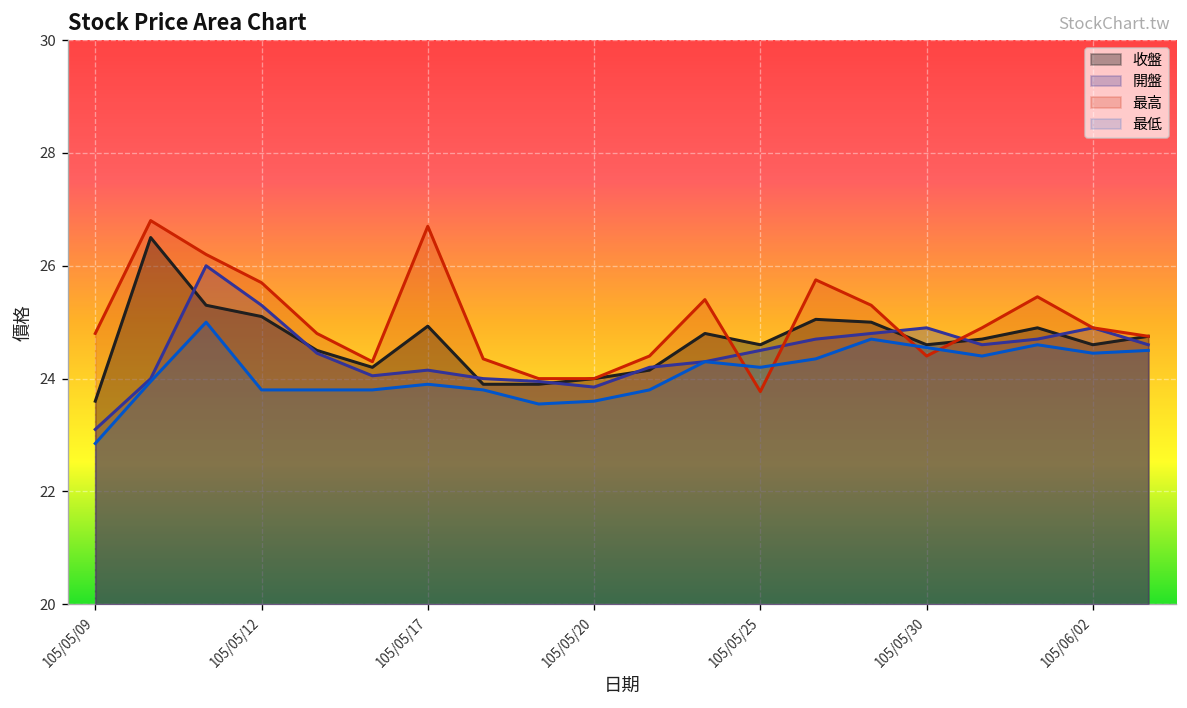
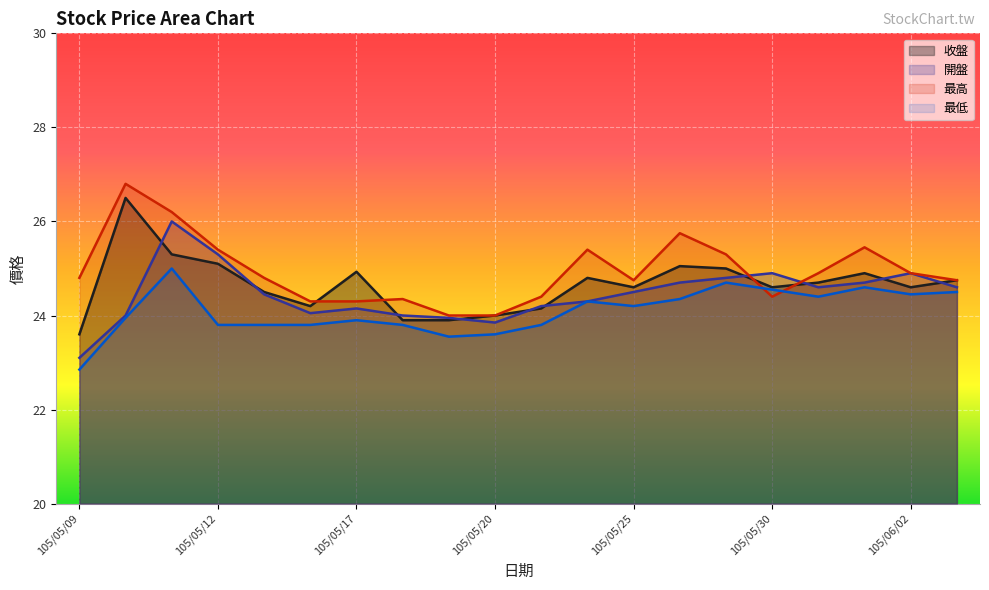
最高, 105/05/12: 25.7 -> 25.4
最高, 105/05/17: 26.7 -> 24.3
最高, 105/05/25: 23.8 -> 24.8
